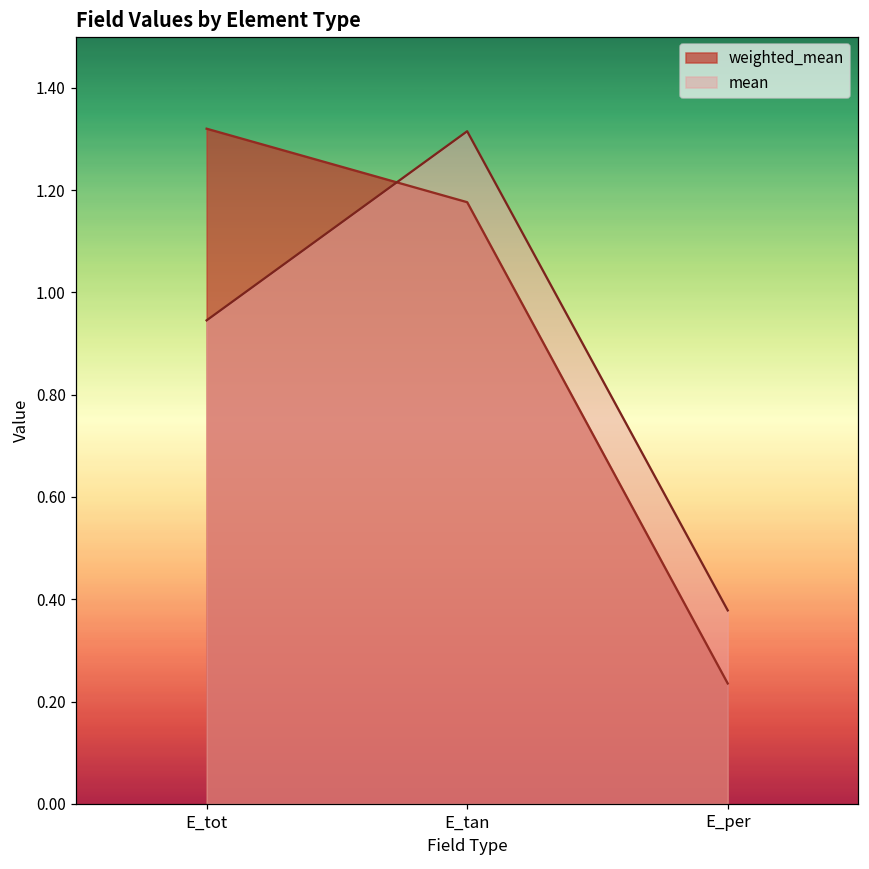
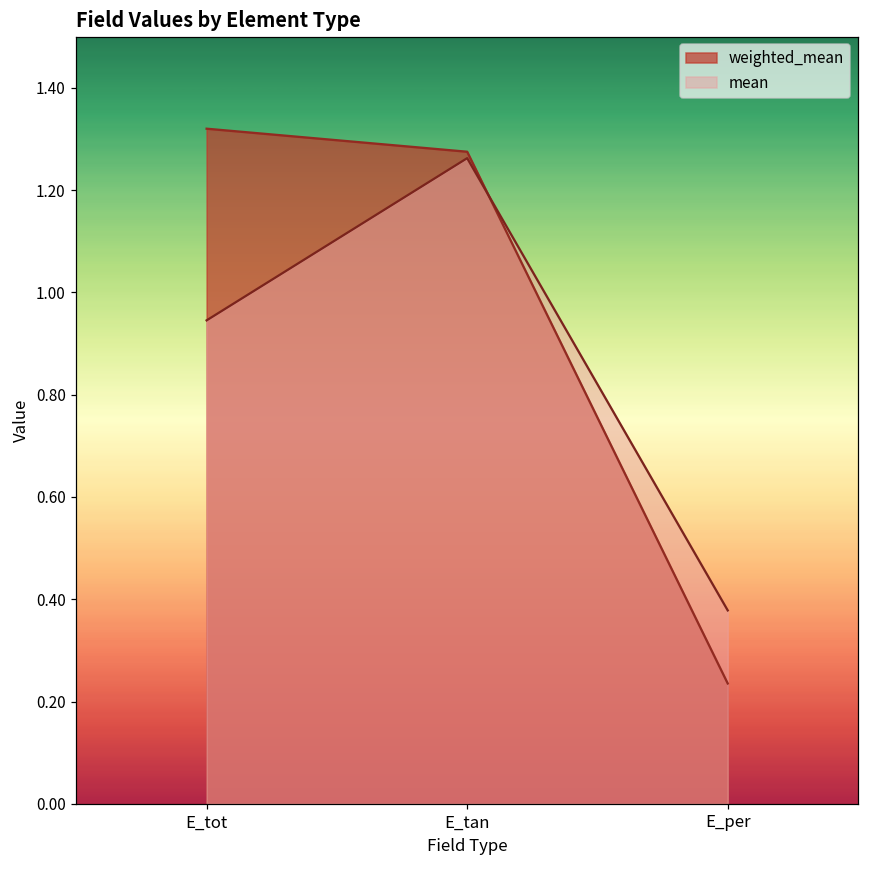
weighted_mean, E_tan: 1.18 -> 1.28
mean, E_tan: 1.32 -> 1.26
